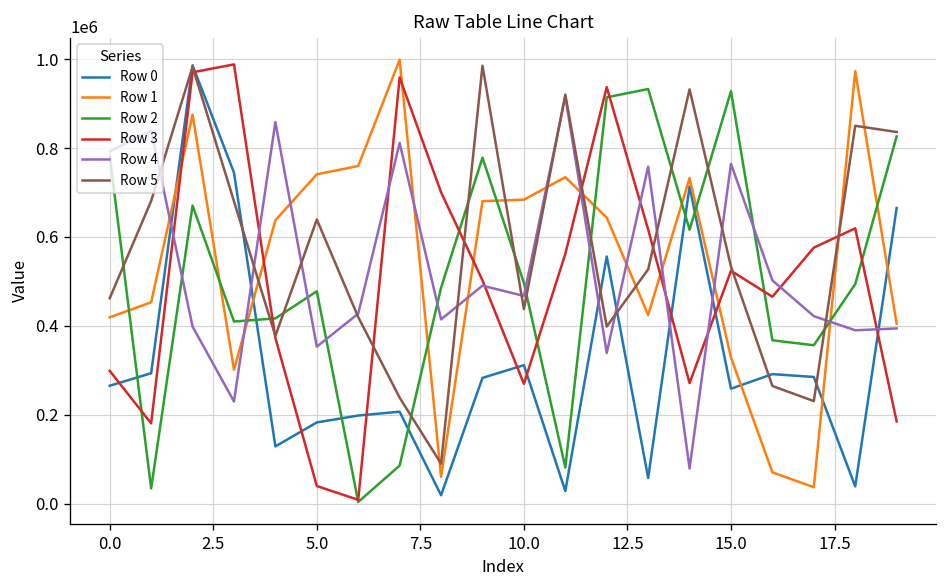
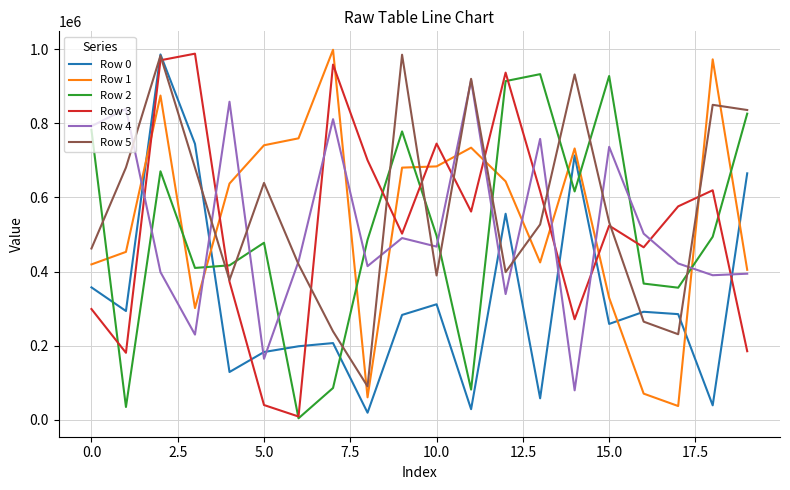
Row 0, 0.0: 270000 -> 360000
Row 4, 5.0: 350000 -> 160000
Row 3, 10.0: 270000 -> 750000
Row 5, 10.0: 440000 -> 390000
Row 4, 15.0: 760000 -> 740000
